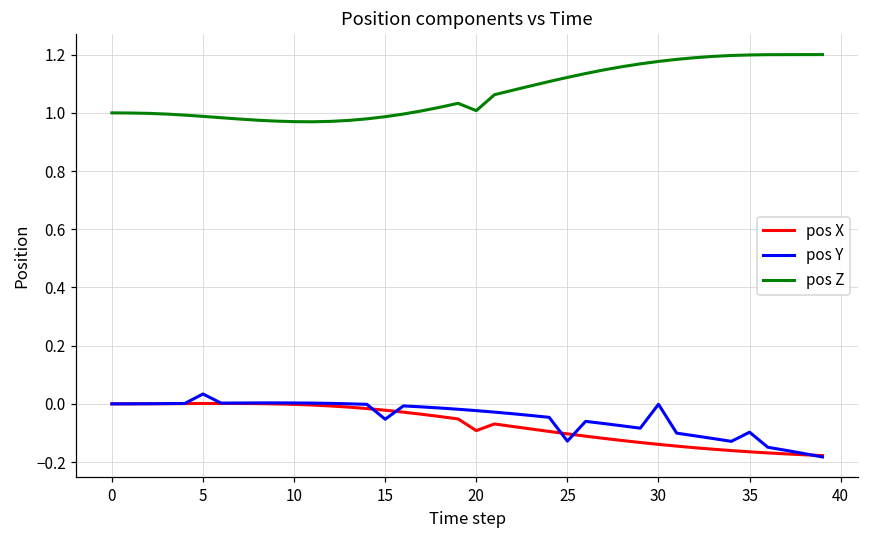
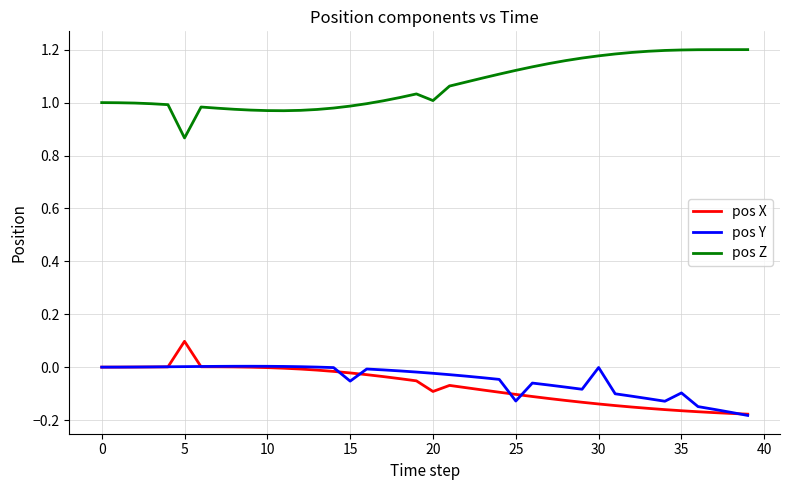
pos X, 5: 0.00 -> 0.10
pos Y, 5: 0.03 -> 0.00
pos Z, 5: 0.99 -> 0.87
